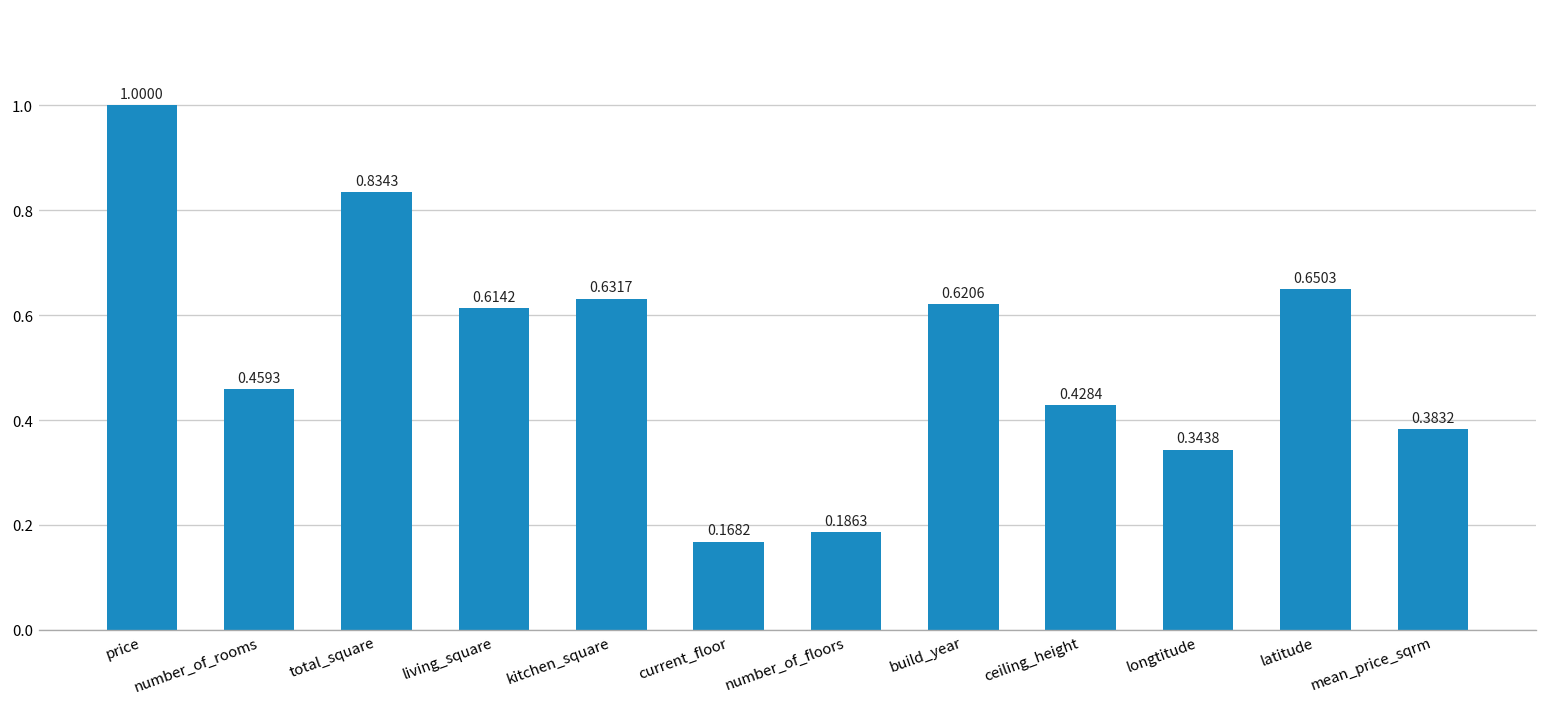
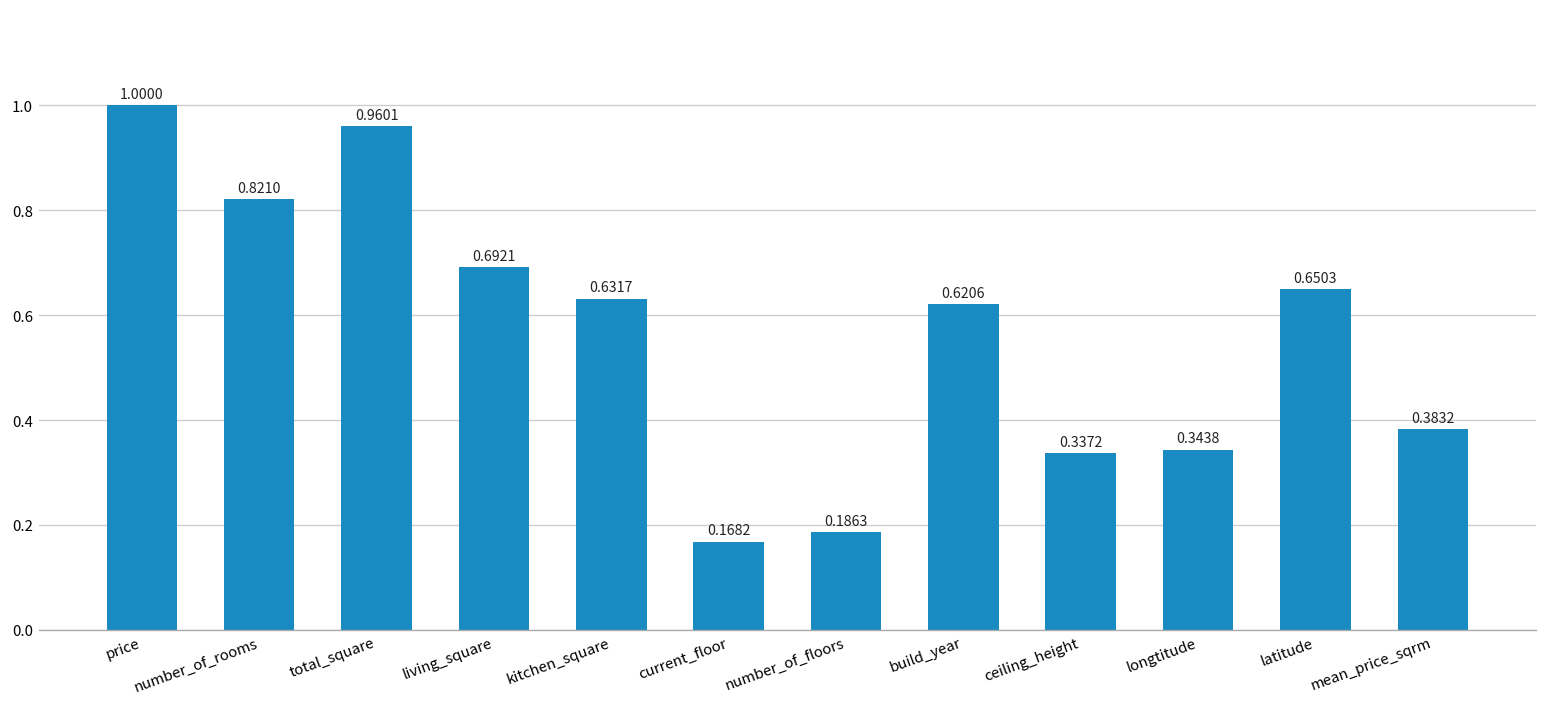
number_of_rooms: 0.4593 -> 0.8210
total_square: 0.8343 -> 0.9601
living_square: 0.6142 -> 0.6921
ceiling_height: 0.4284 -> 0.3372
